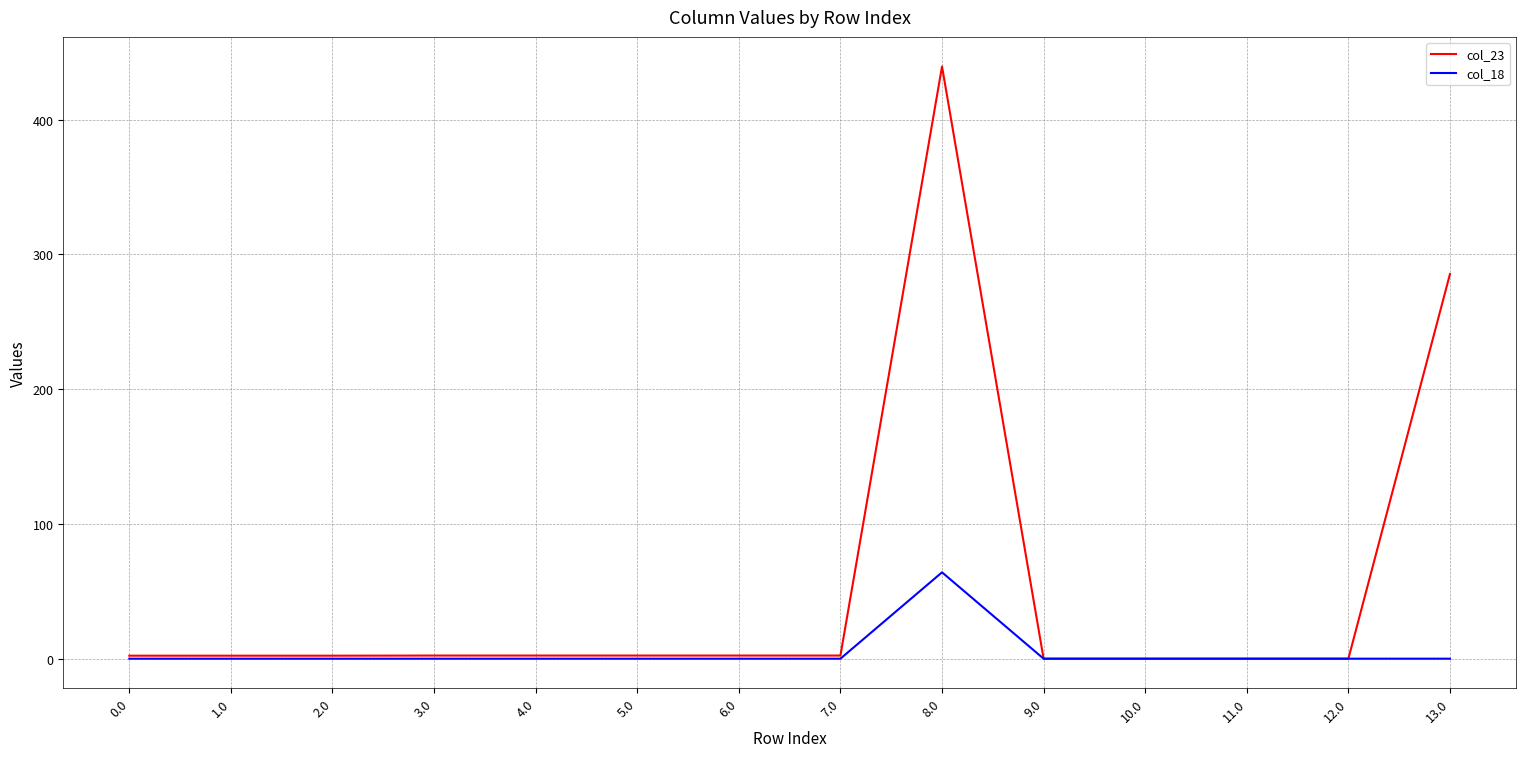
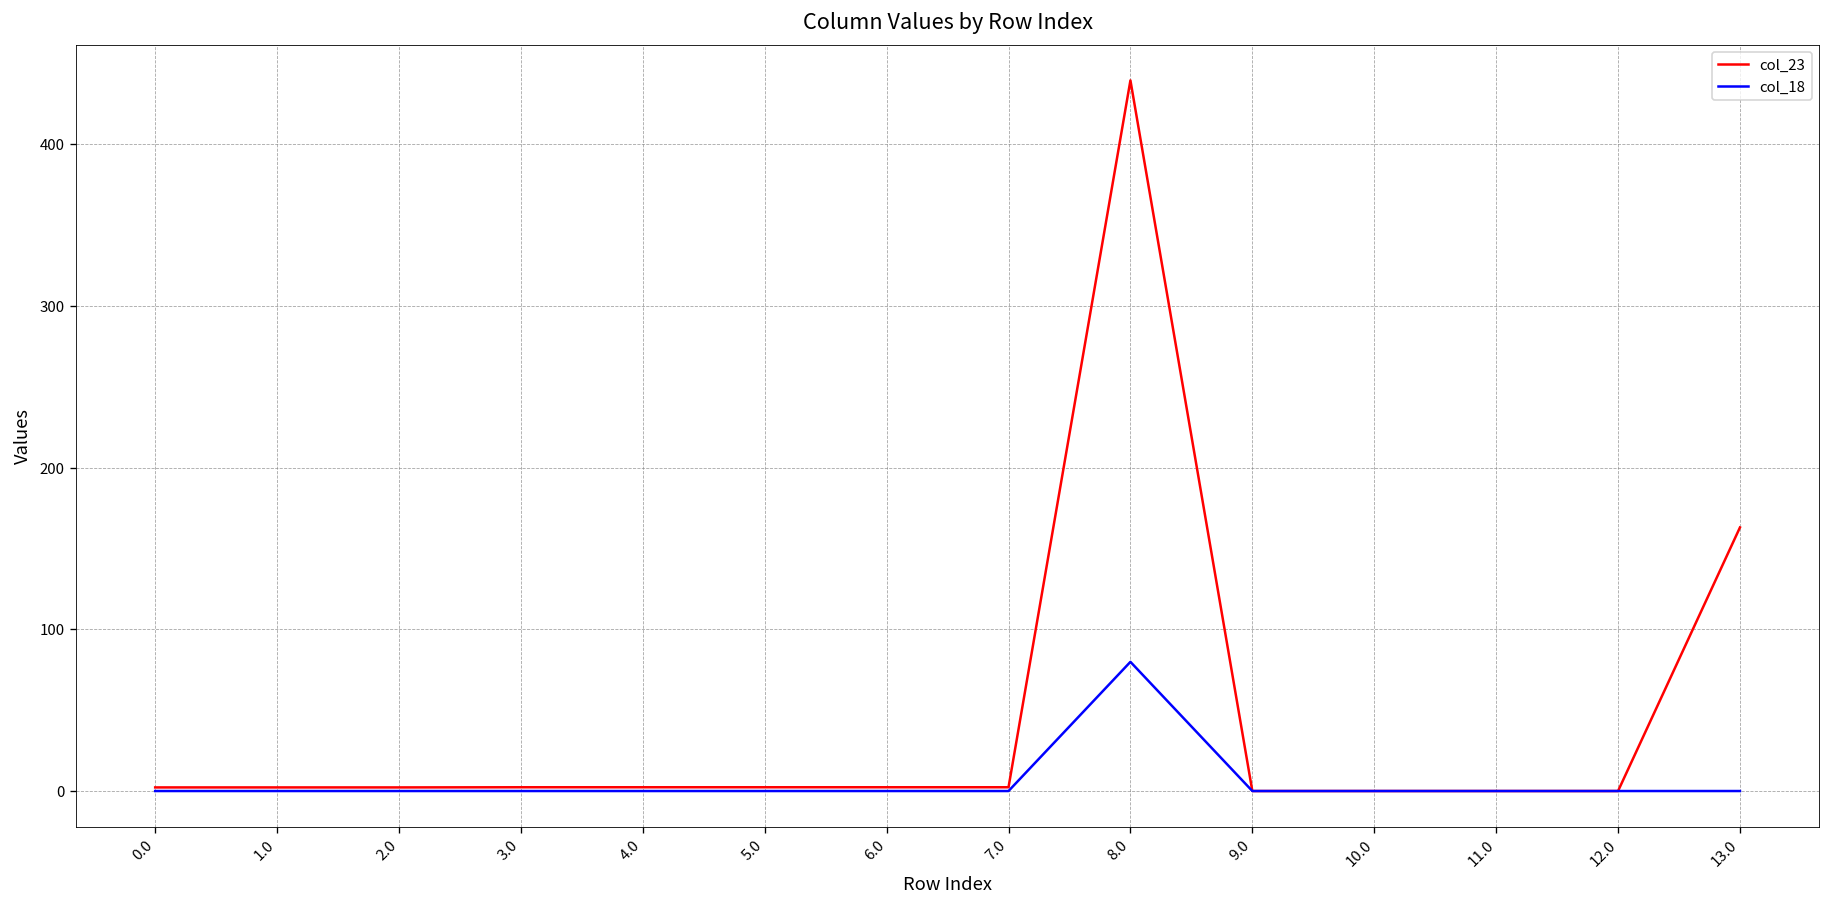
col_18, 8.0: 64 -> 80
col_23, 13.0: 285 -> 163
